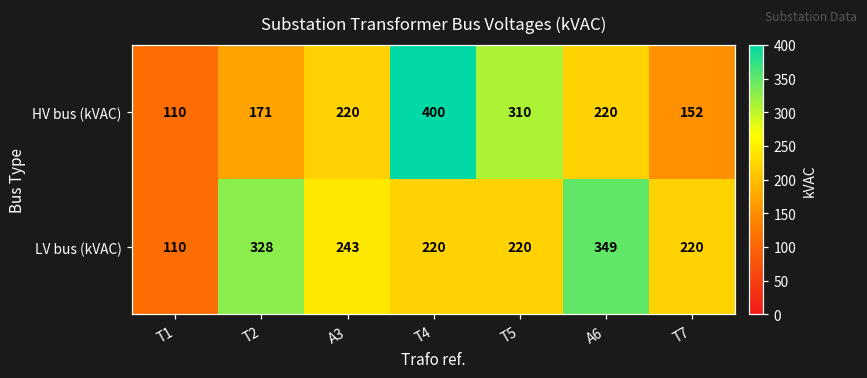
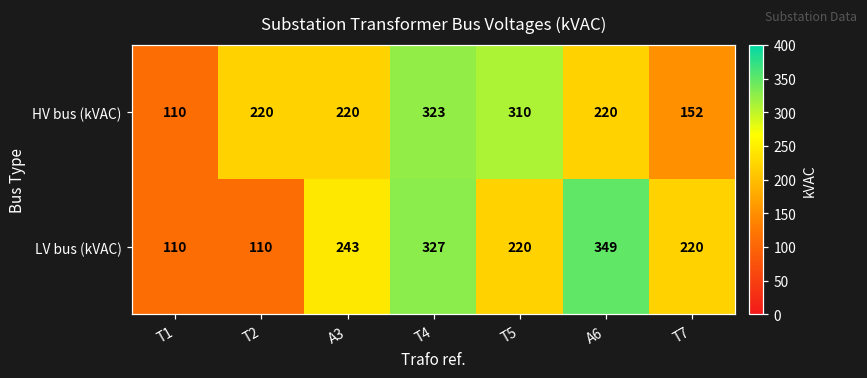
HV bus (kVAC), T2: 171 -> 220
HV bus (kVAC), T4: 400 -> 323
LV bus (kVAC), T2: 328 -> 110
LV bus (kVAC), T4: 220 -> 327
